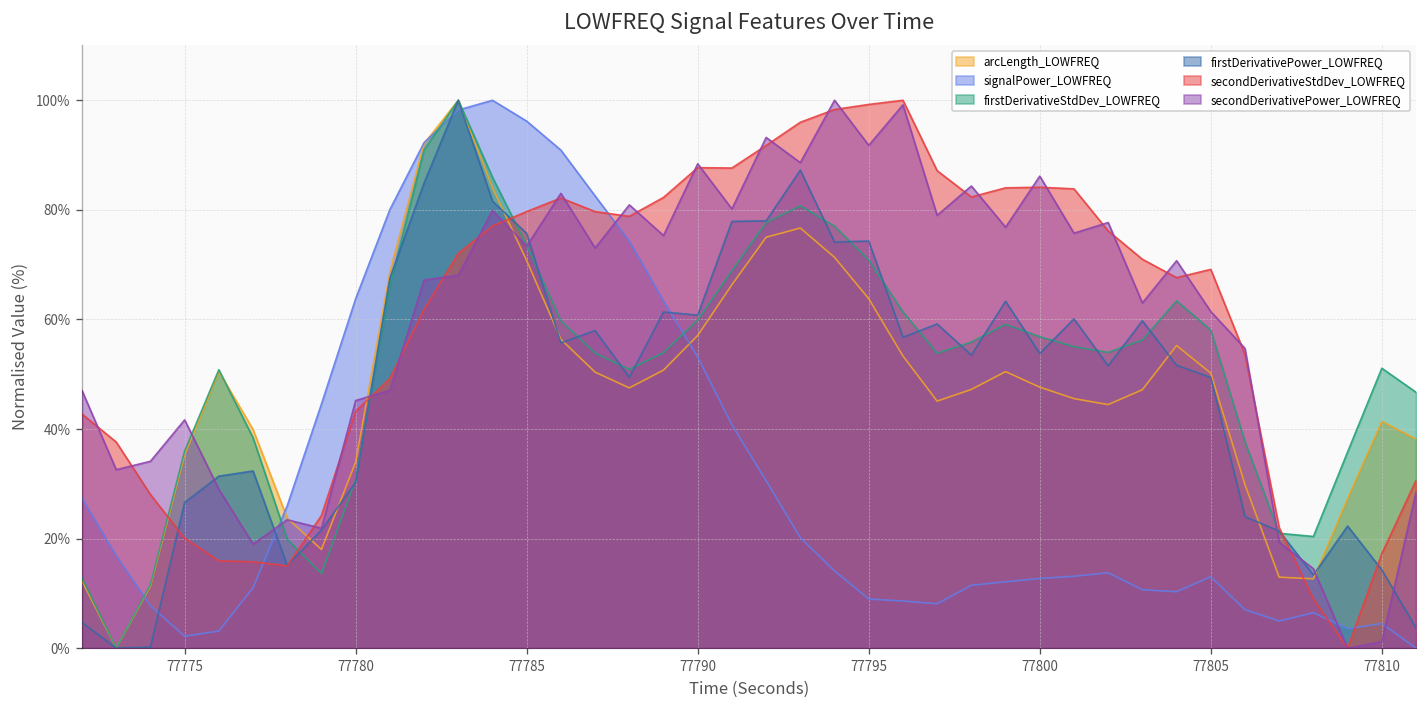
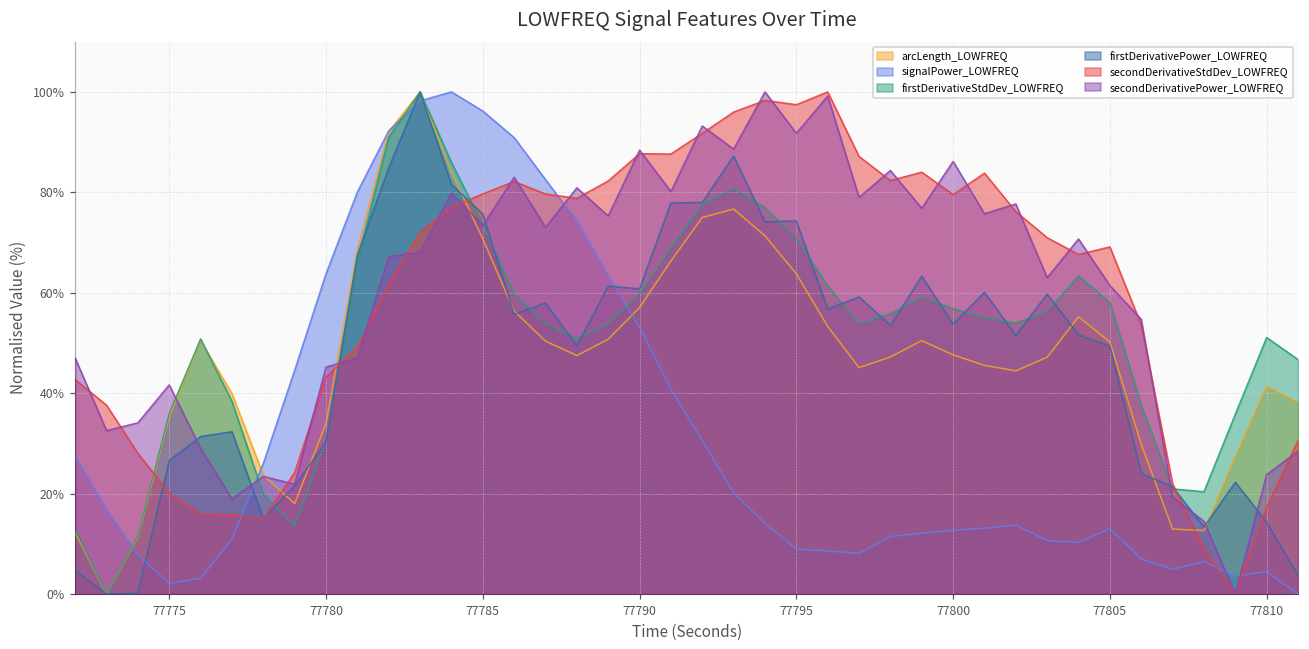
secondDerivativeStdDev_LOWFREQ, 77795: 99% -> 97%
secondDerivativeStdDev_LOWFREQ, 77800: 84% -> 80%
secondDerivativePower_LOWFREQ, 77810: 1% -> 24%
